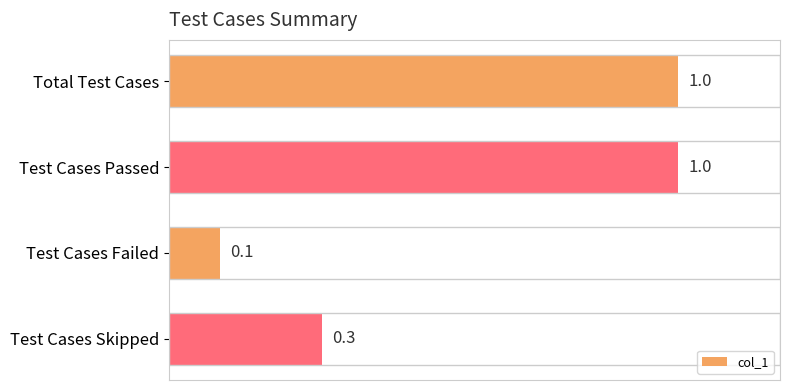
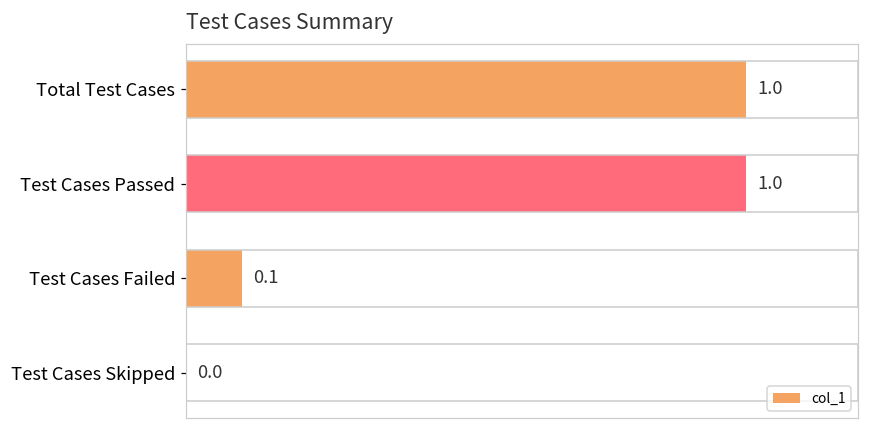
Test Cases Skipped: 0.3 -> 0.0
